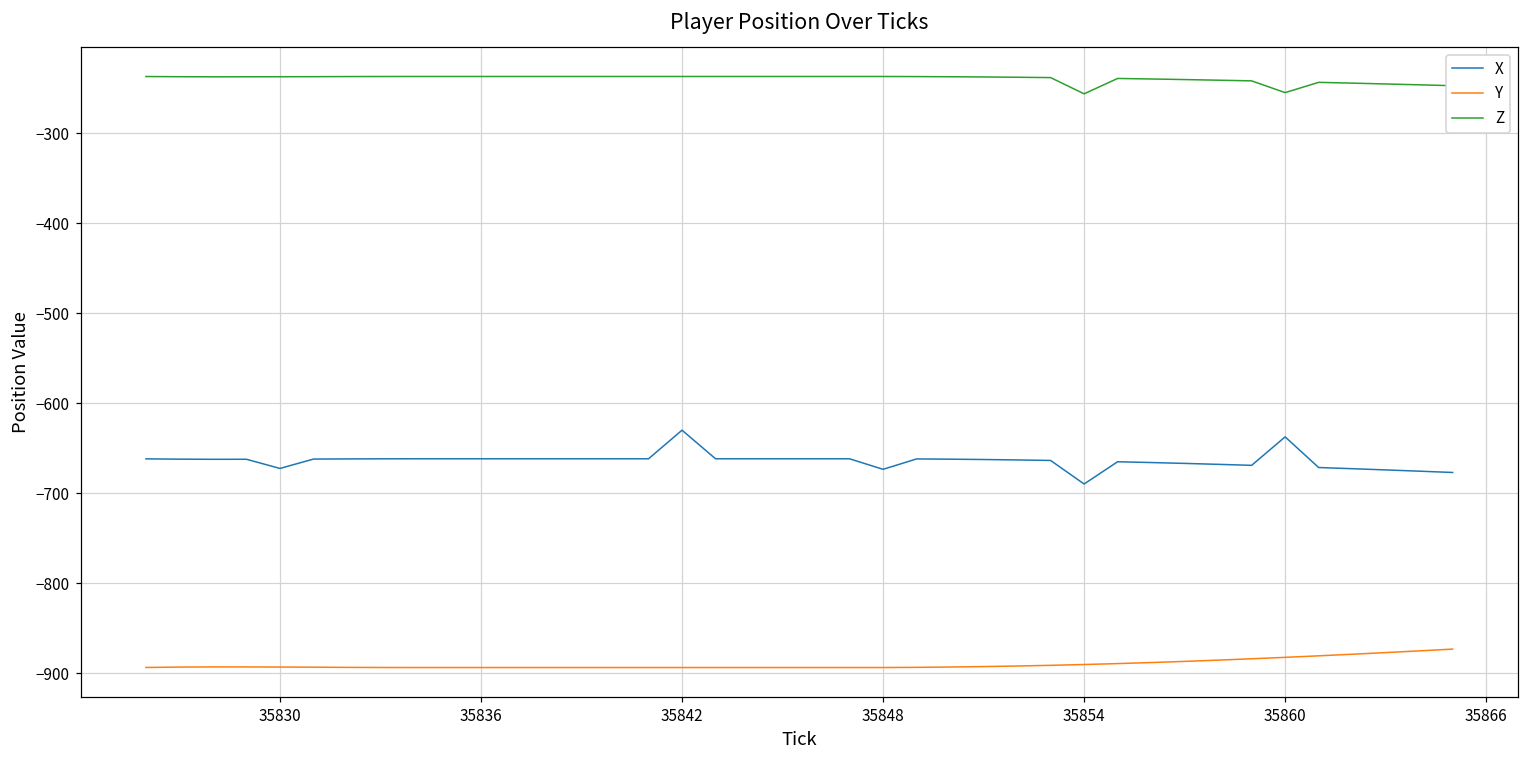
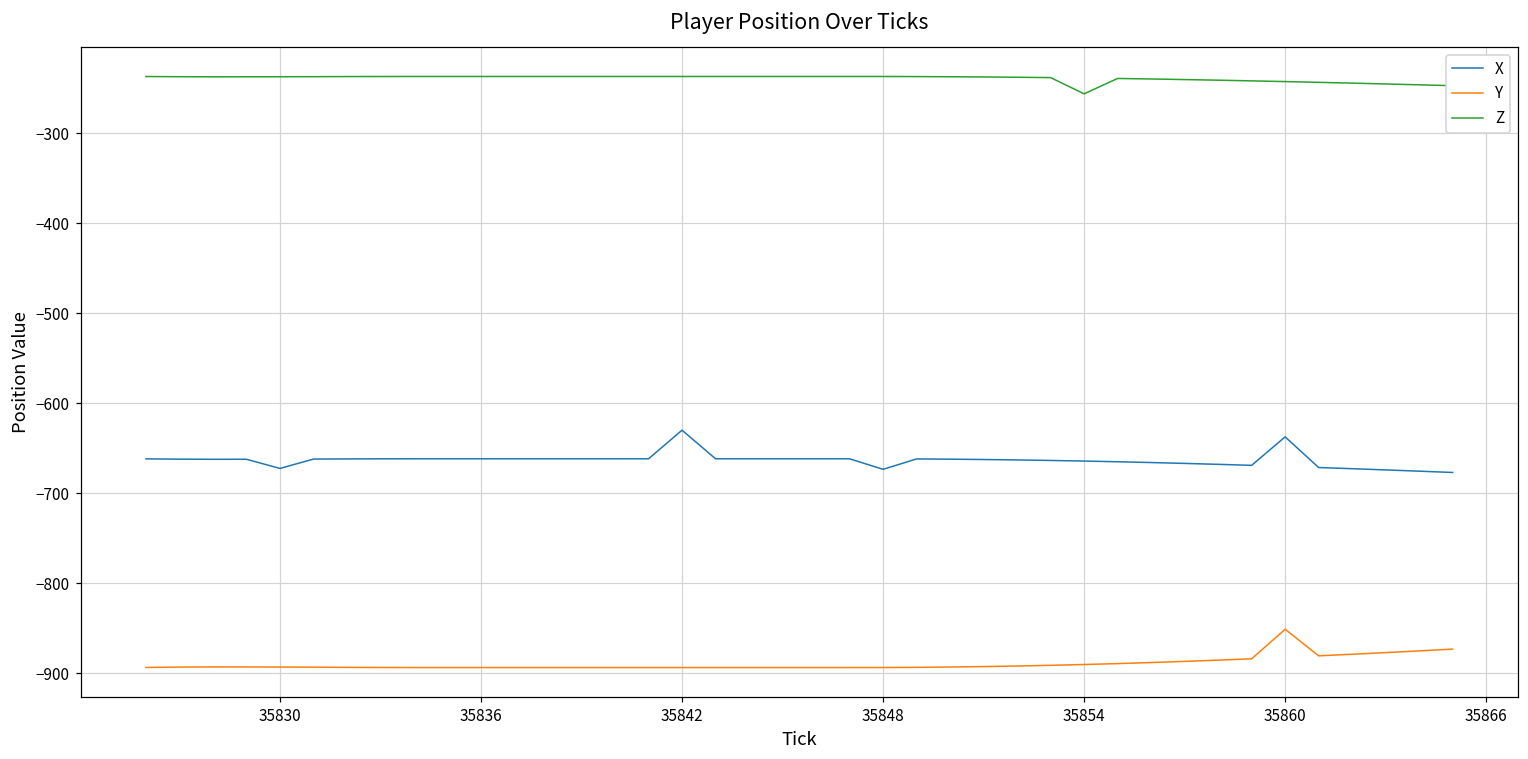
X, 35854: -690 -> -660
Y, 35860: -880 -> -850
Z, 35860: -250 -> -240
